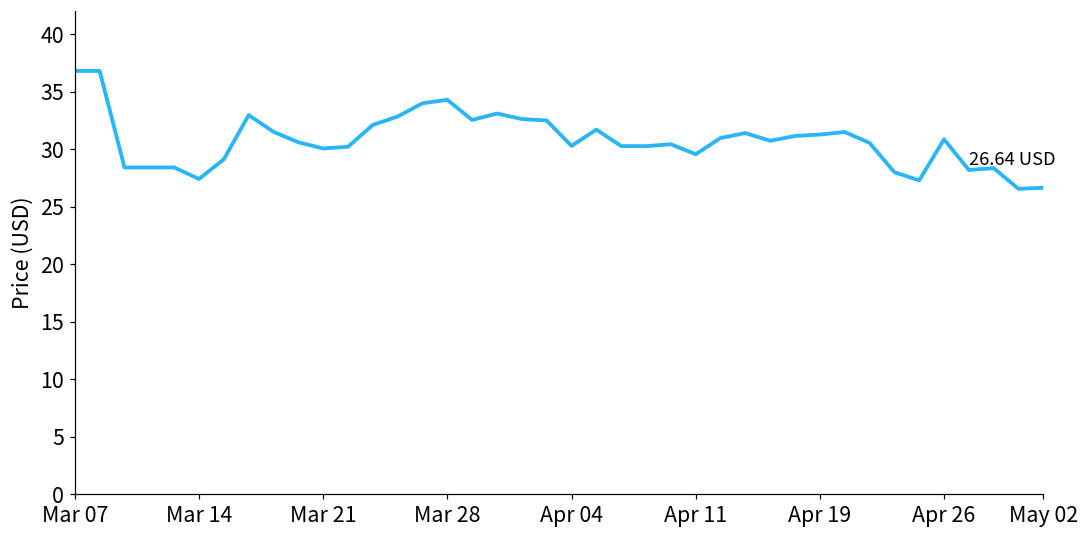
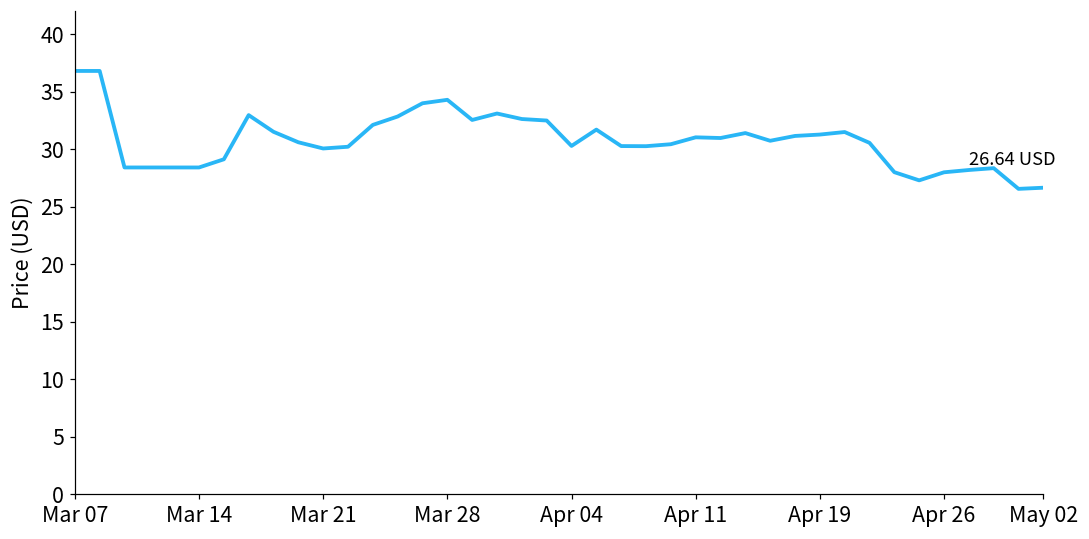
Mar 14: 27.4 -> 28.4
Apr 11: 29.6 -> 31.0
Apr 26: 30.9 -> 28.0
